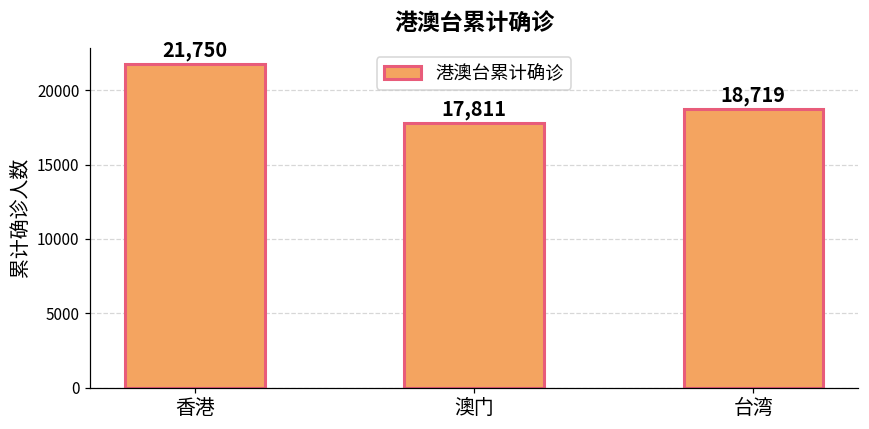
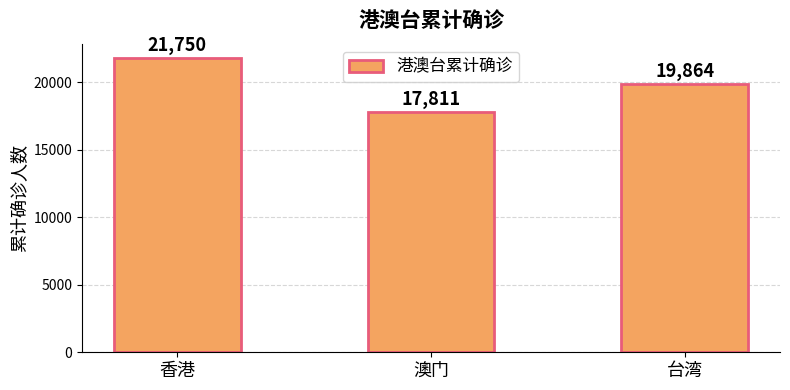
台湾: 18,719 -> 19,864
